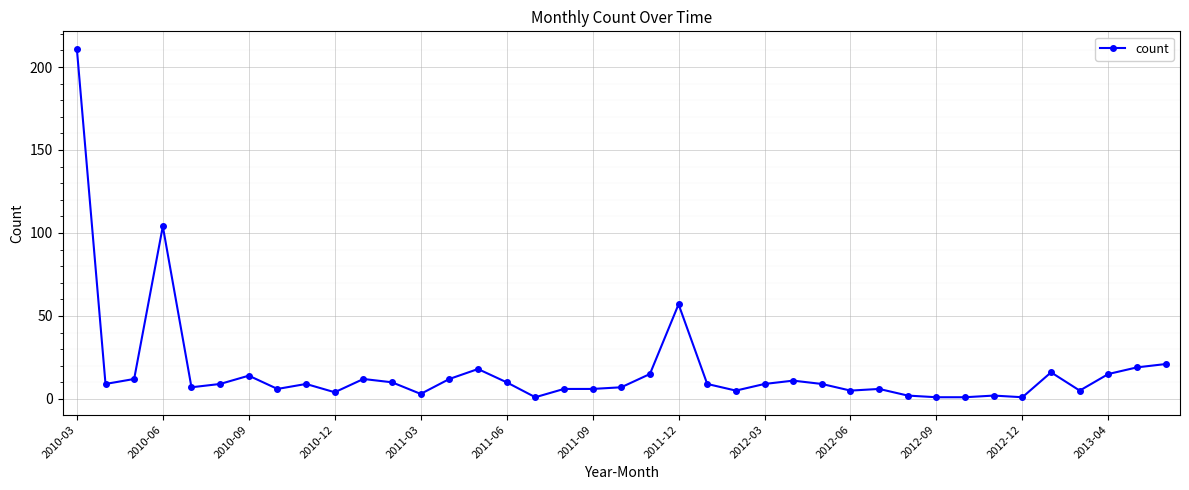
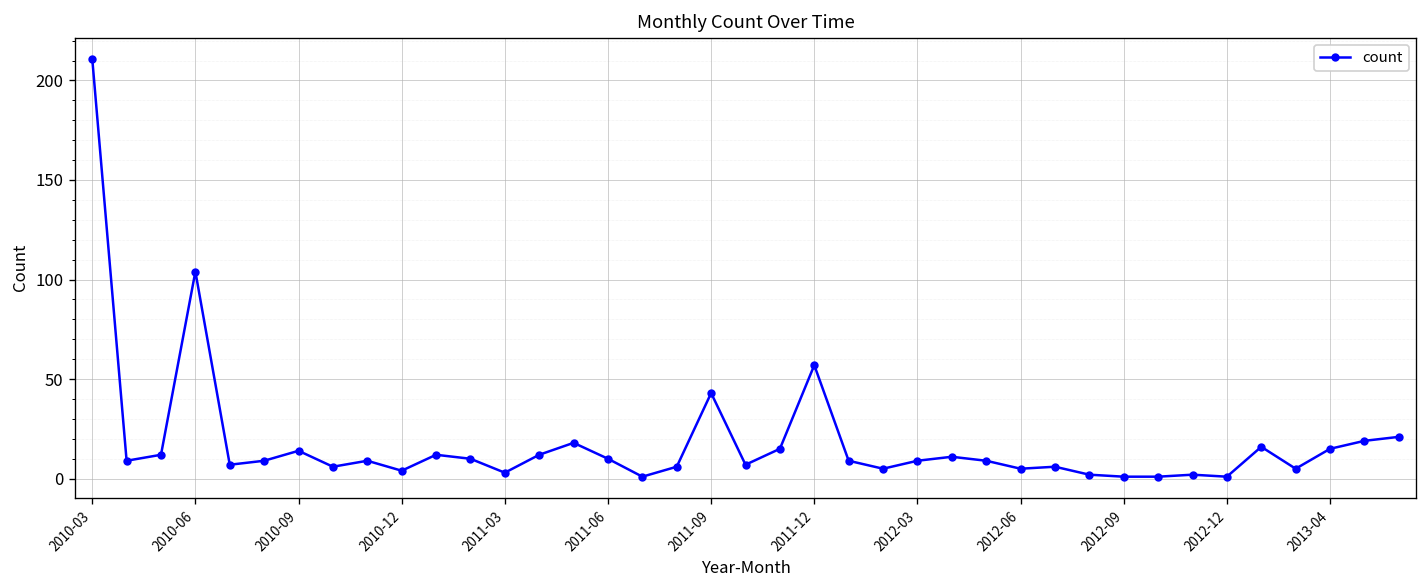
2011-09: 6 -> 43
